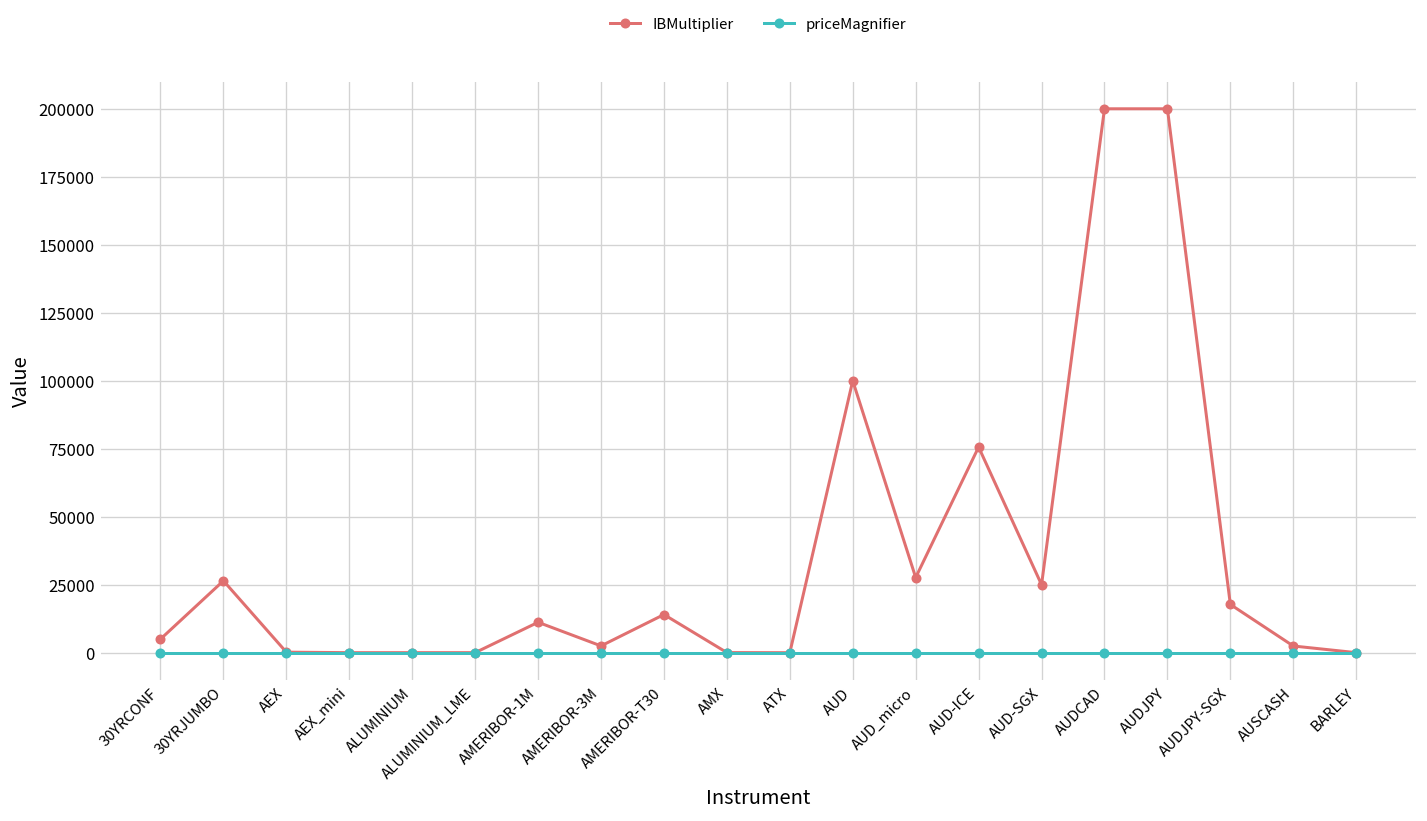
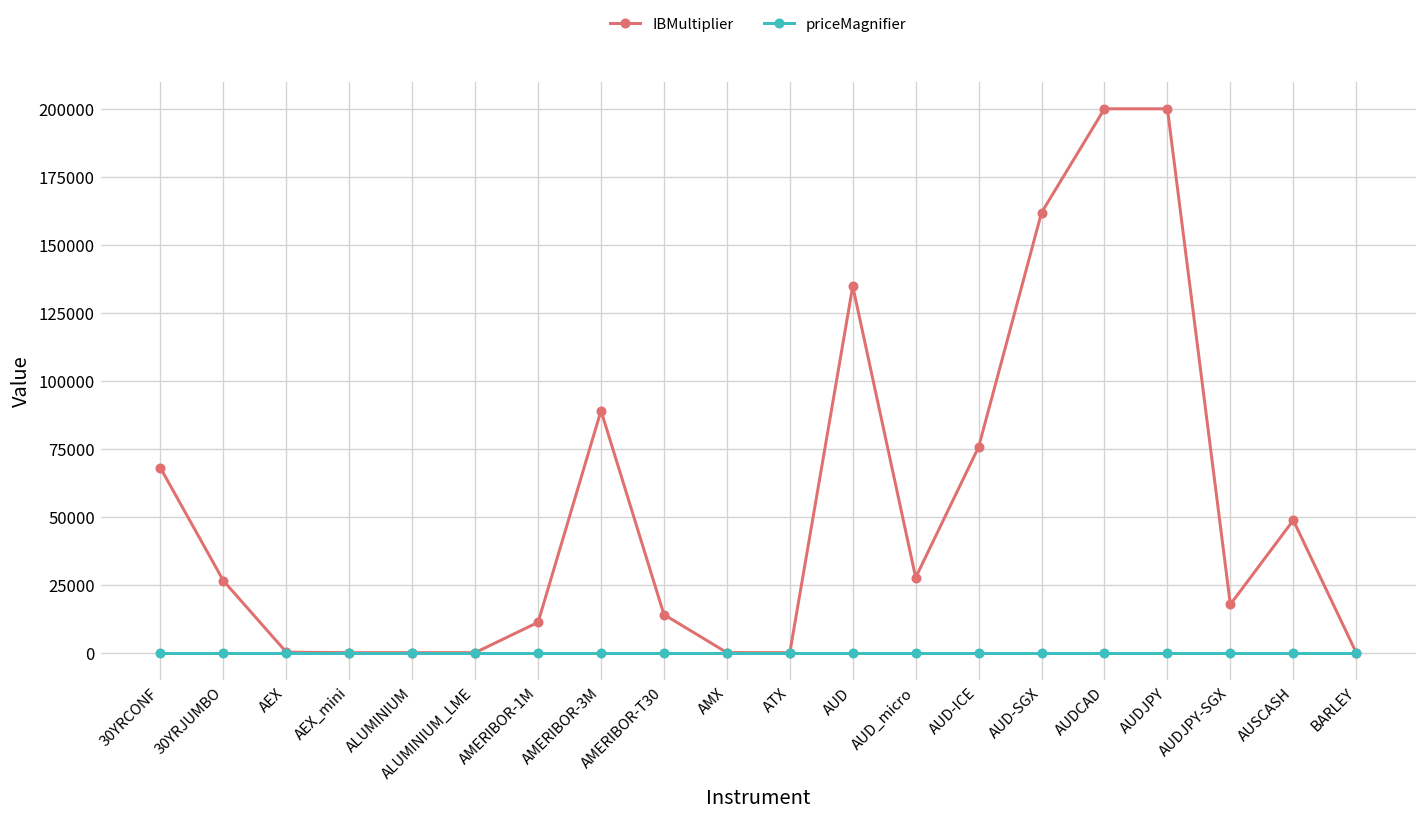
IBMultiplier, 30YRCONF: 5000 -> 68000
IBMultiplier, AMERIBOR-3M: 3000 -> 89000
IBMultiplier, AUD: 100000 -> 135000
IBMultiplier, AUD-SGX: 25000 -> 162000
IBMultiplier, AUSCASH: 2000 -> 49000
